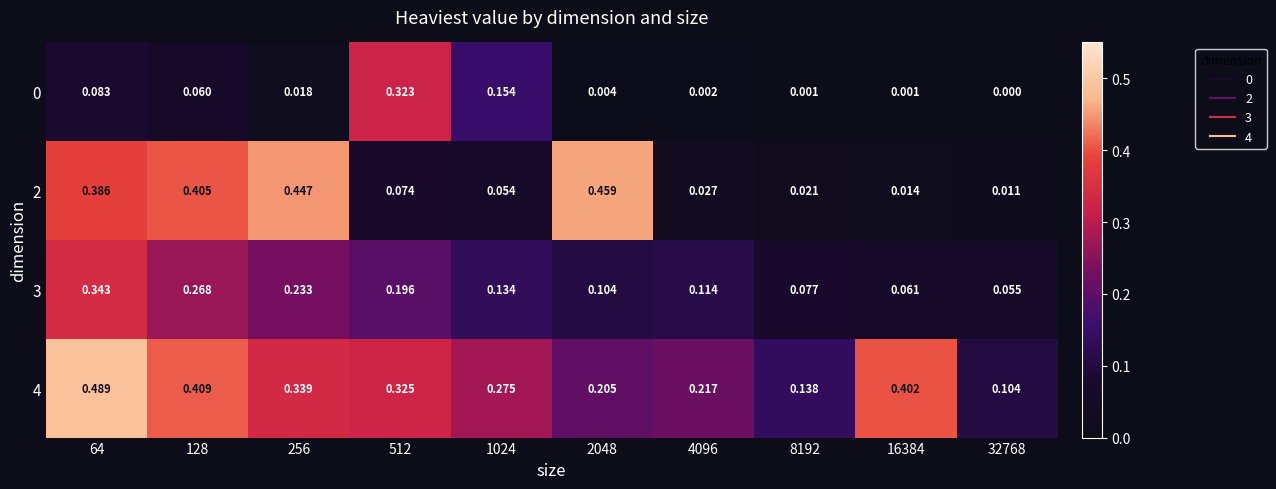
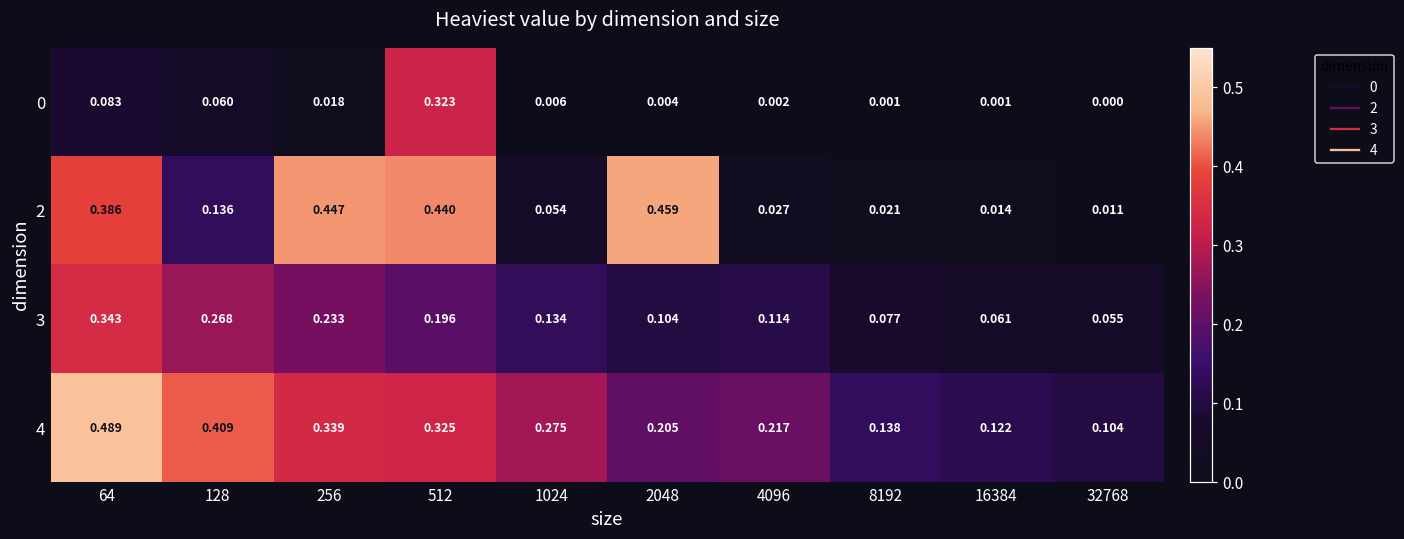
0, 1024: 0.154 -> 0.006
2, 128: 0.405 -> 0.136
2, 512: 0.074 -> 0.440
4, 16384: 0.402 -> 0.122
